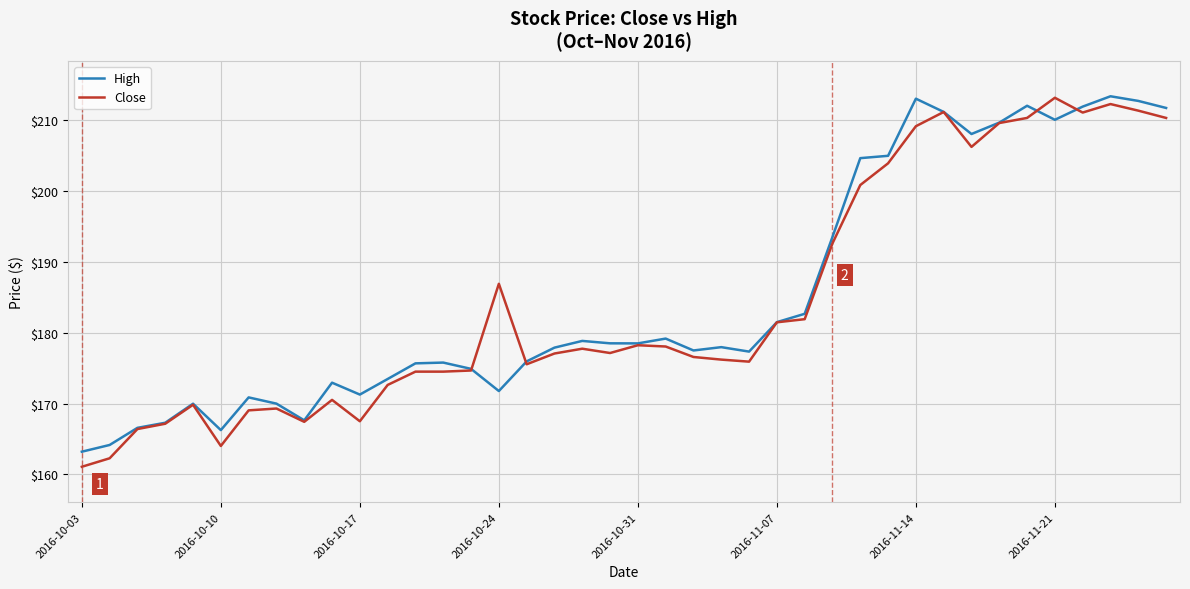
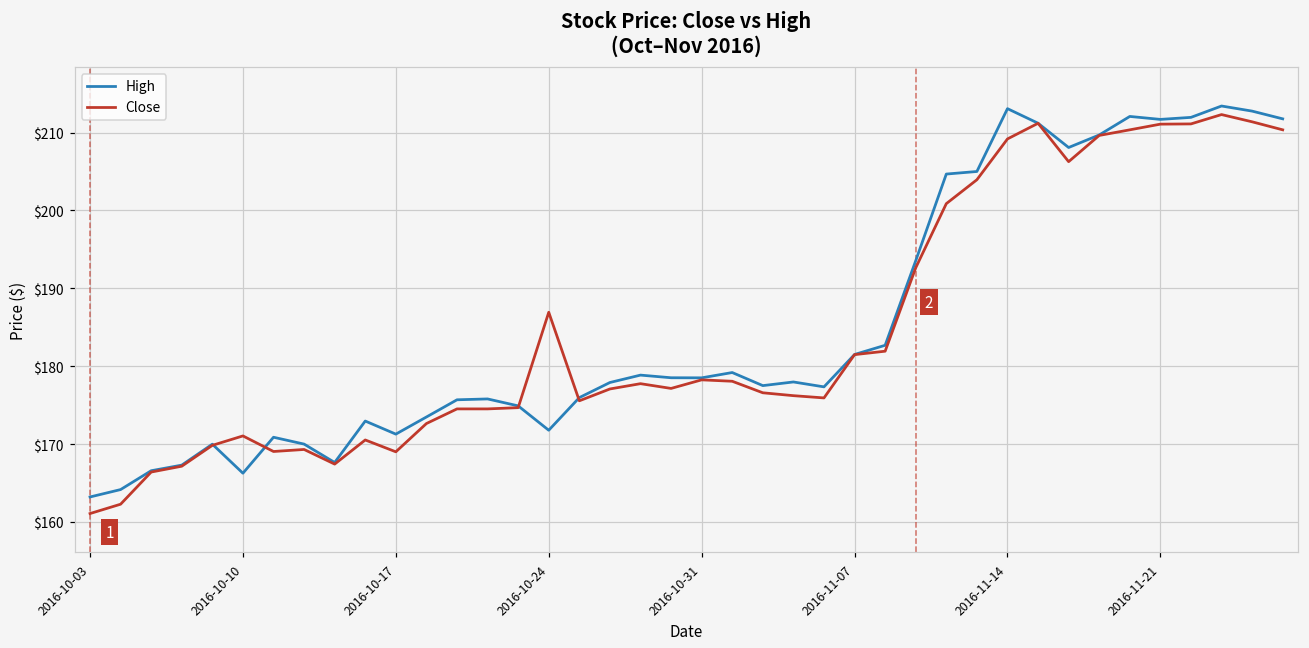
Close, 2016-10-10: $164 -> $171
Close, 2016-10-17: $168 -> $169
High, 2016-11-21: $210 -> $212
Close, 2016-11-21: $213 -> $211
